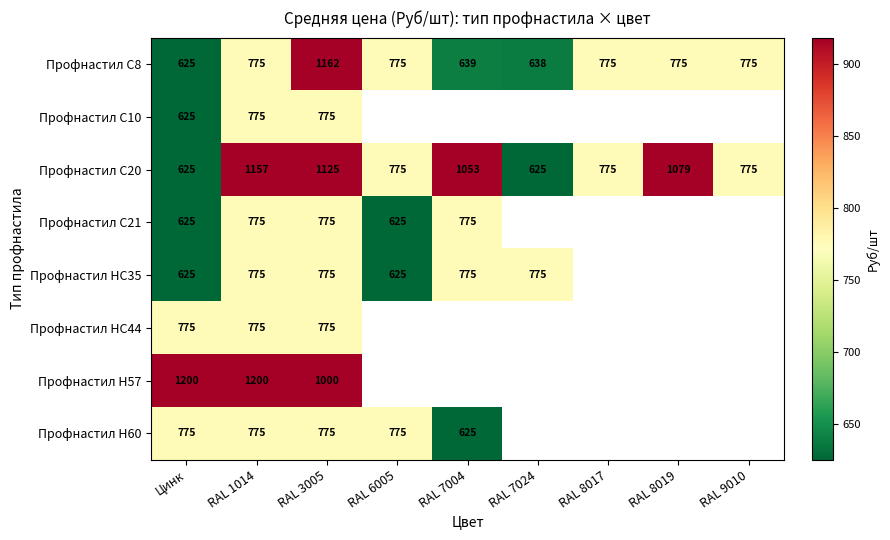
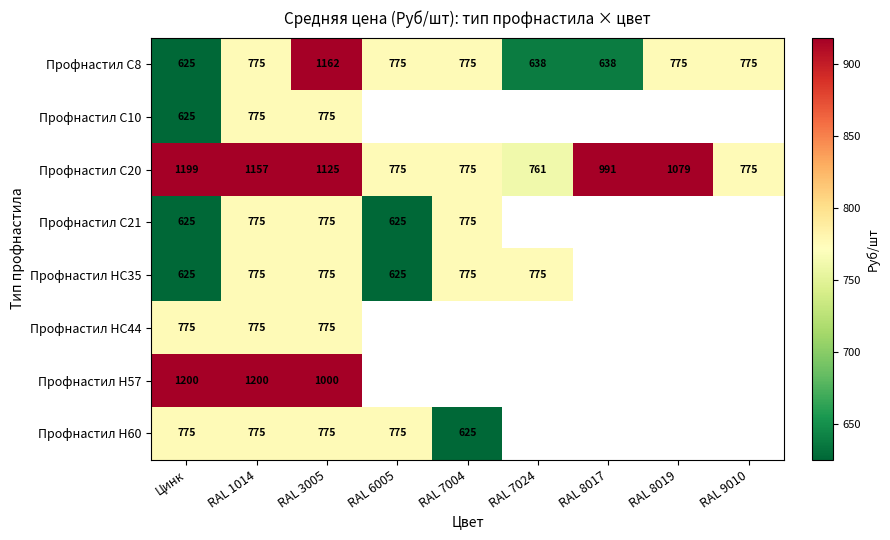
Профнастил С8, RAL 7004: 639 -> 775
Профнастил С8, RAL 8017: 775 -> 638
Профнастил С20, Цинк: 625 -> 1199
Профнастил С20, RAL 7004: 1053 -> 775
Профнастил С20, RAL 7024: 625 -> 761
Профнастил С20, RAL 8017: 775 -> 991
